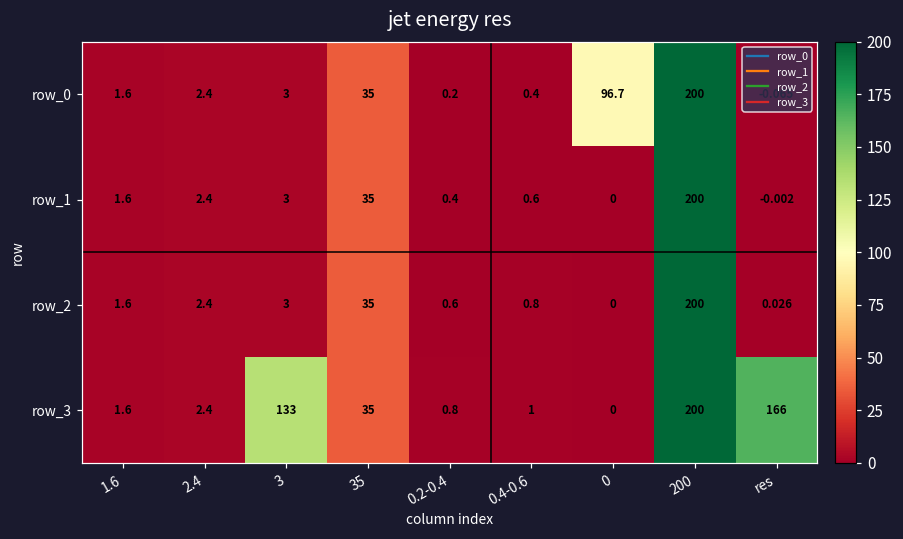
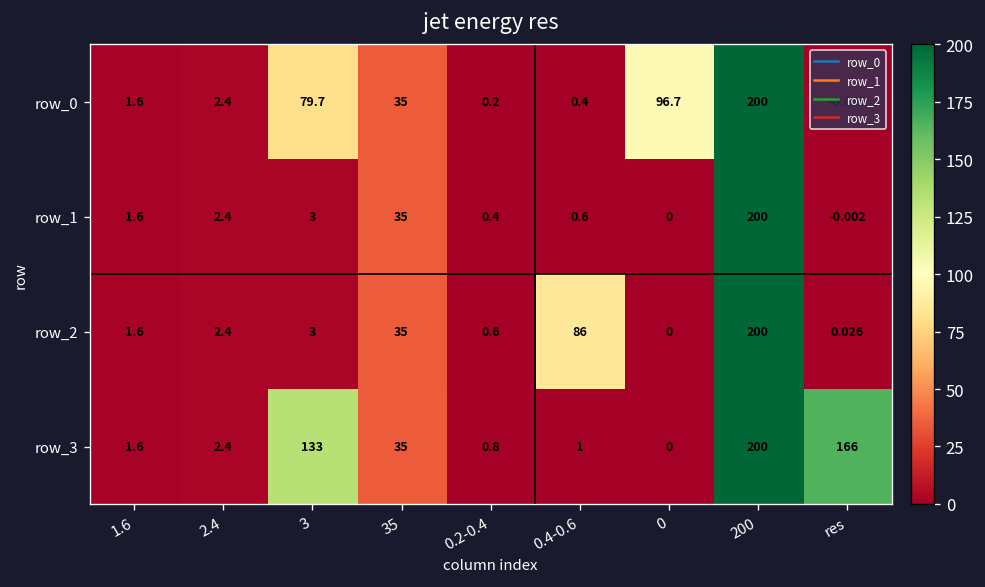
row_0, 3: 3 -> 79.7
row_2, 0.4-0.6: 0.8 -> 86
